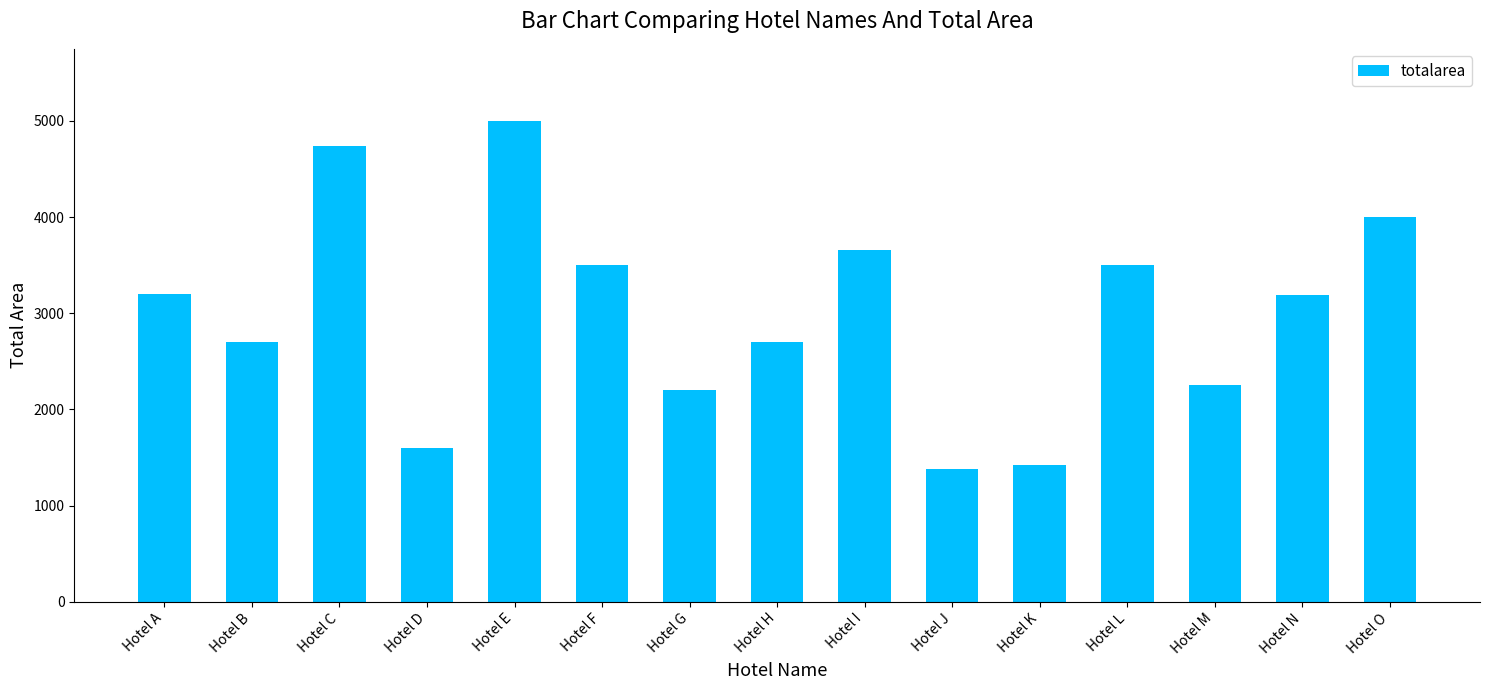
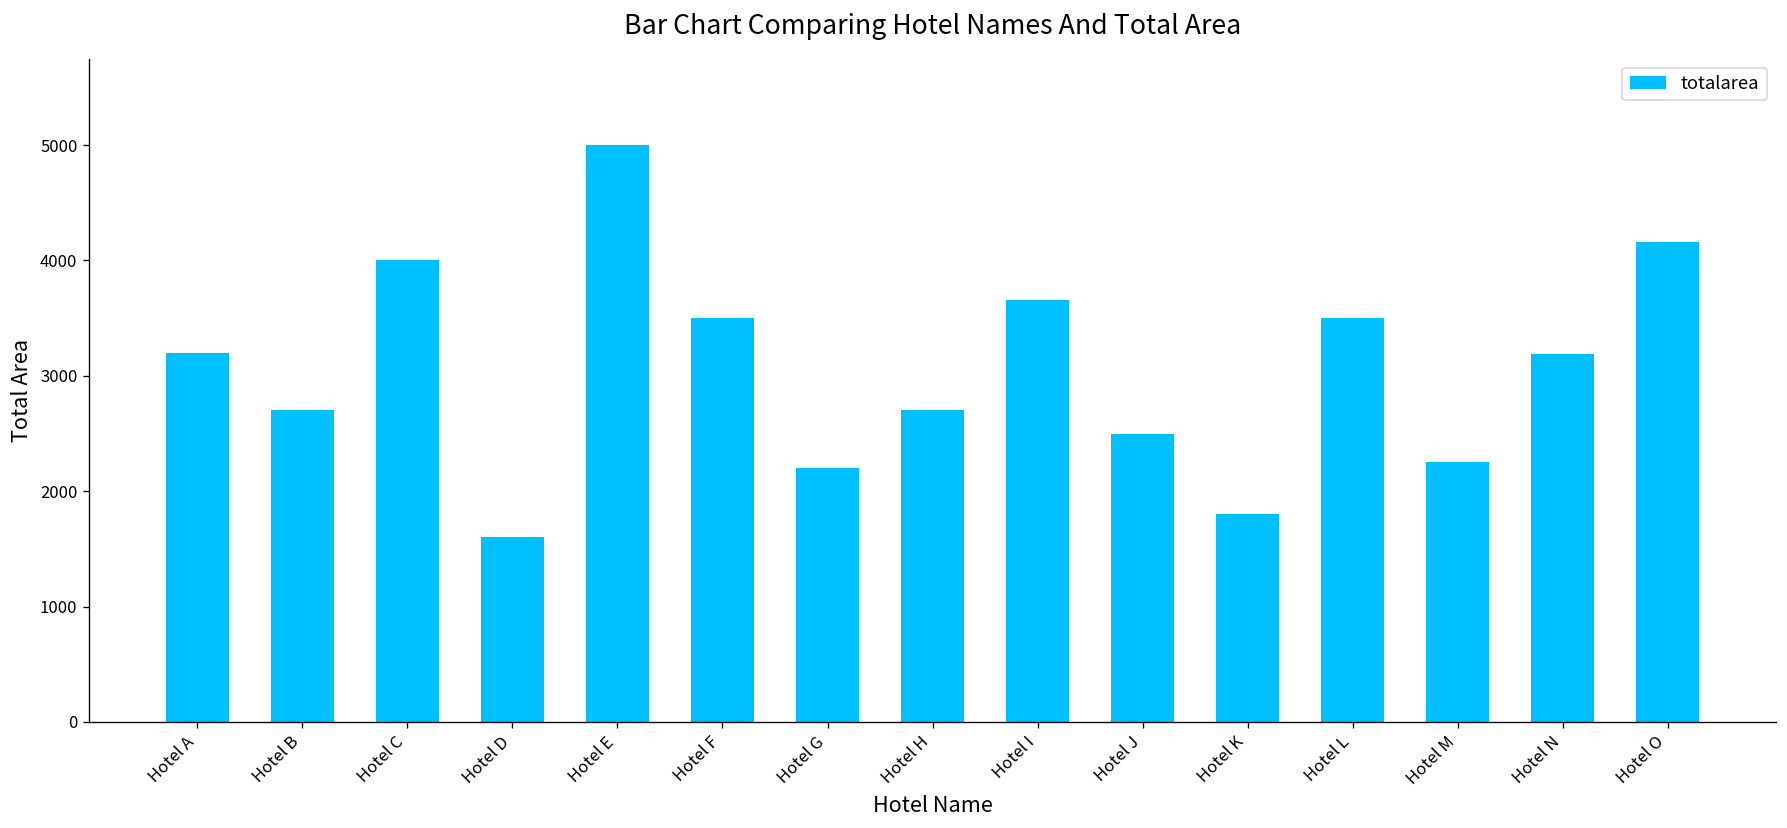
Hotel C: 4700 -> 4000
Hotel J: 1400 -> 2500
Hotel K: 1400 -> 1800
Hotel O: 4000 -> 4200
